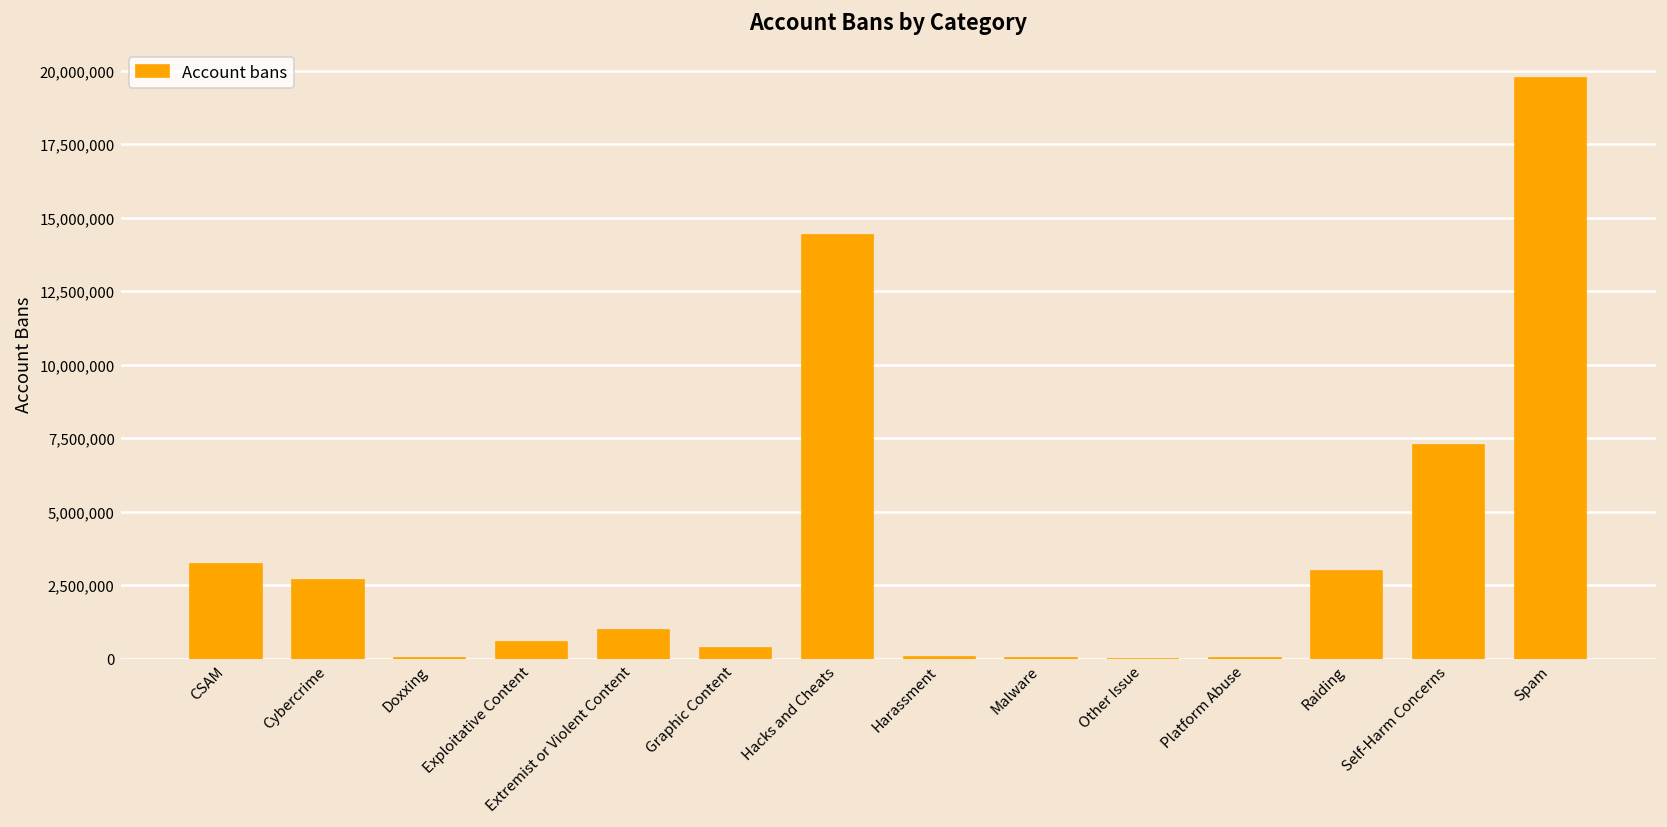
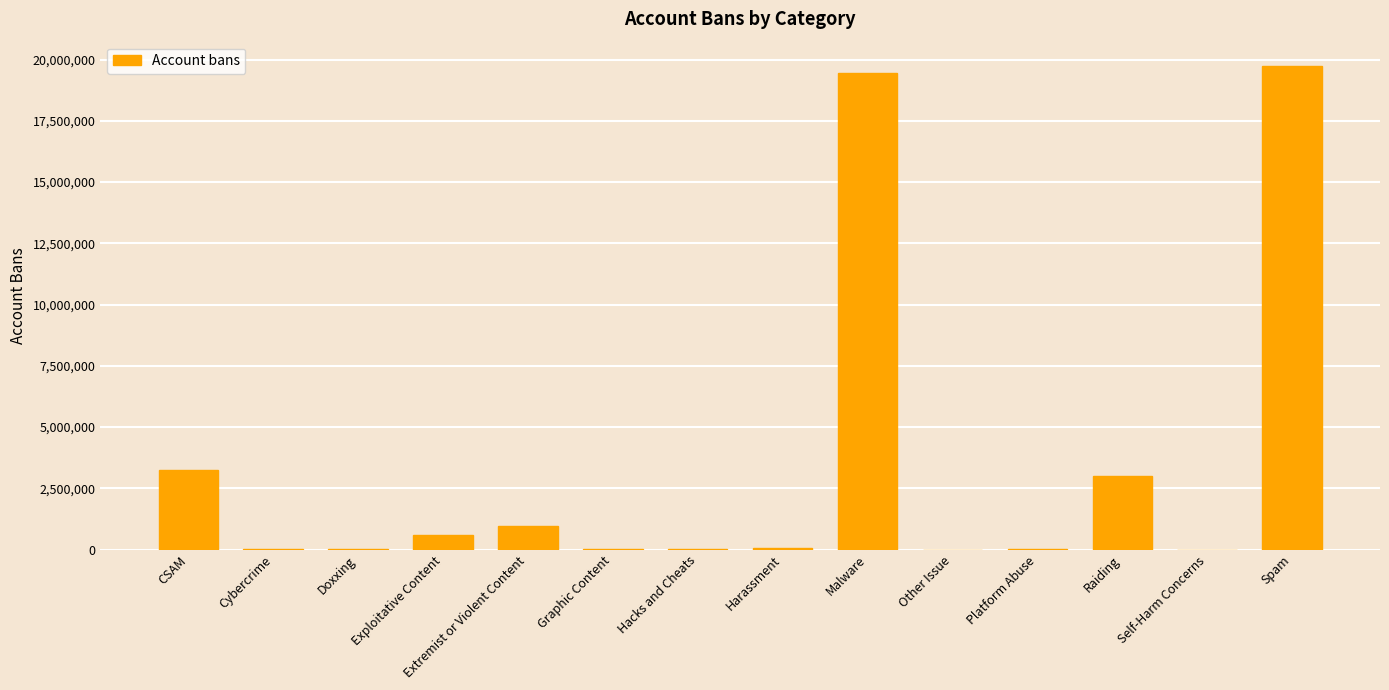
Cybercrime: 2,700,000 -> 0
Graphic Content: 400,000 -> 0
Hacks and Cheats: 14,400,000 -> 0
Malware: 0 -> 19,400,000
Self-Harm Concerns: 7,300,000 -> 0
